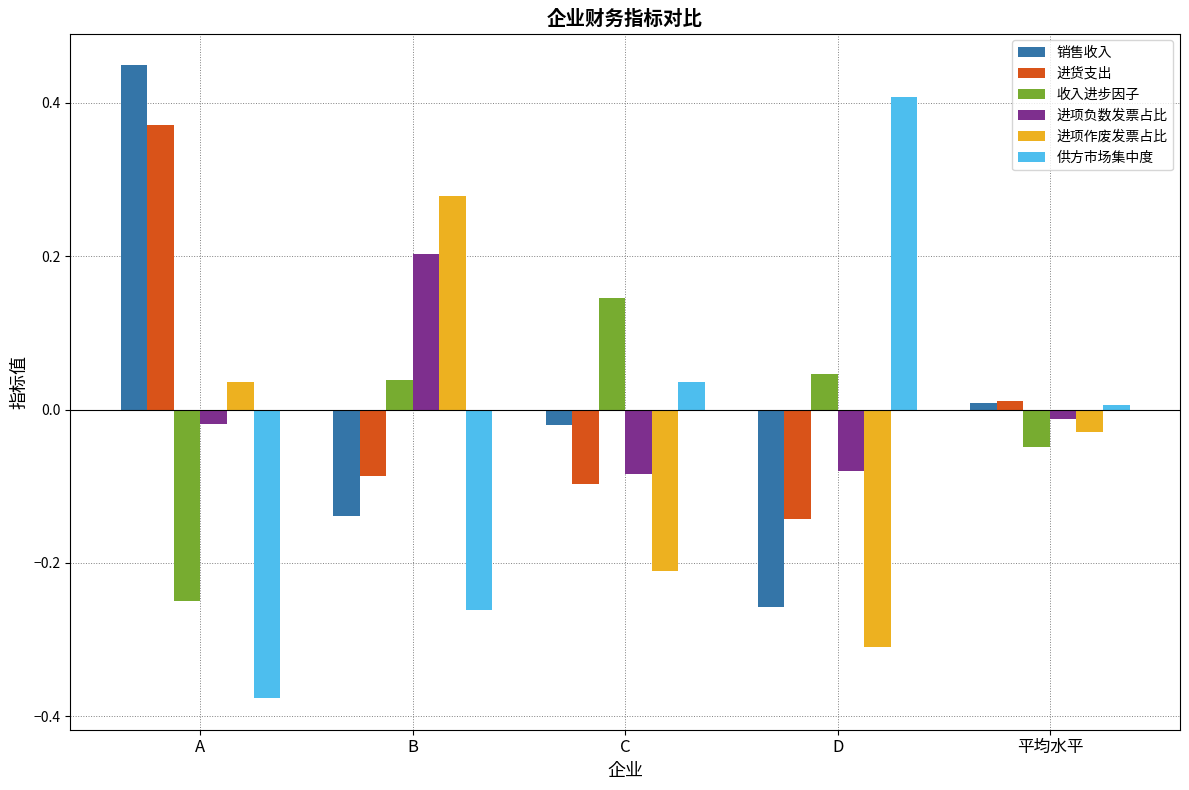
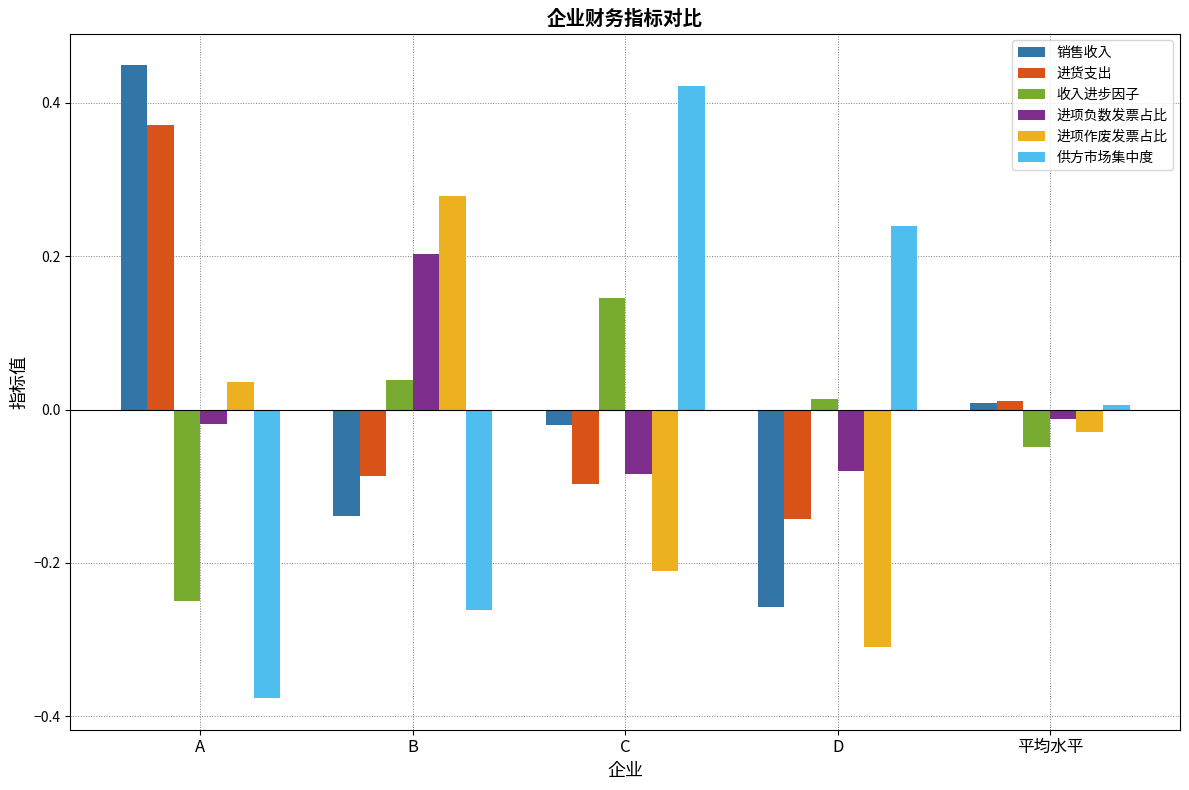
供方市场集中度, C: 0.04 -> 0.42
收入进步因子, D: 0.05 -> 0.01
供方市场集中度, D: 0.41 -> 0.24
